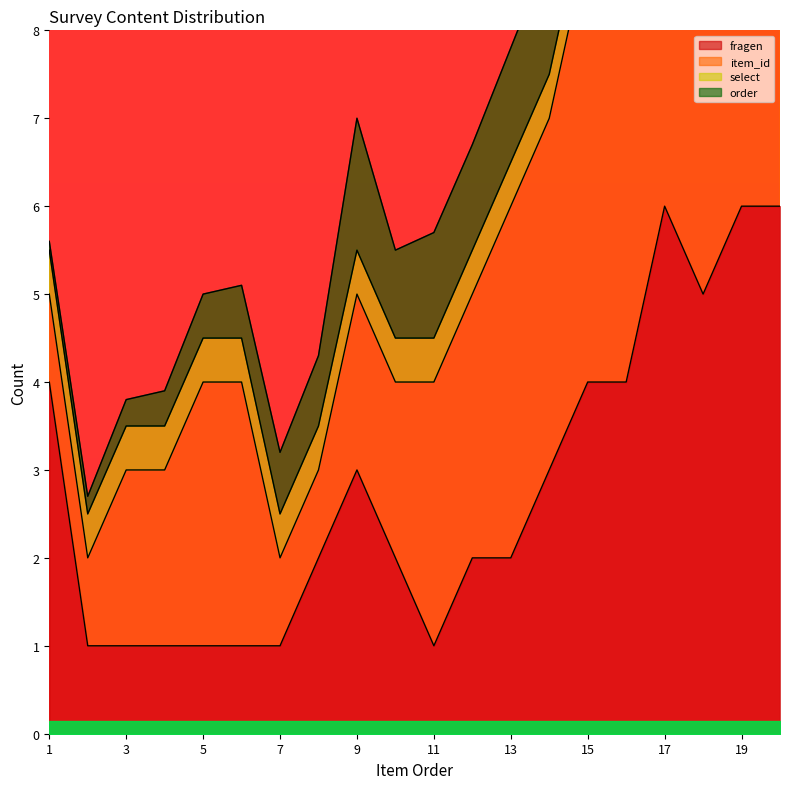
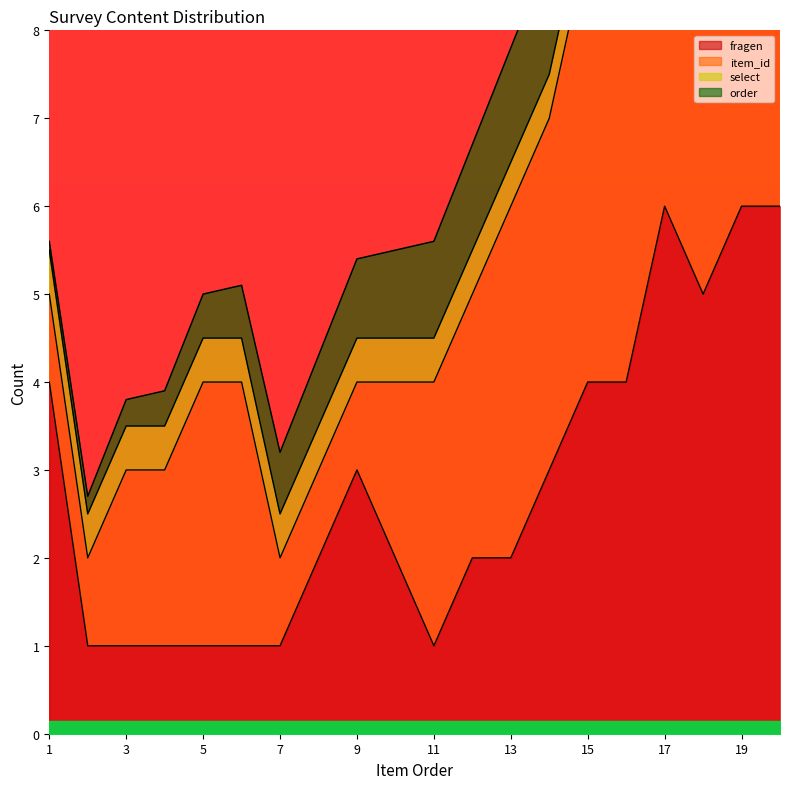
item_id, 9: 2 -> 1
order, 9: 1.5 -> 0.9
order, 11: 1.2 -> 1.1
